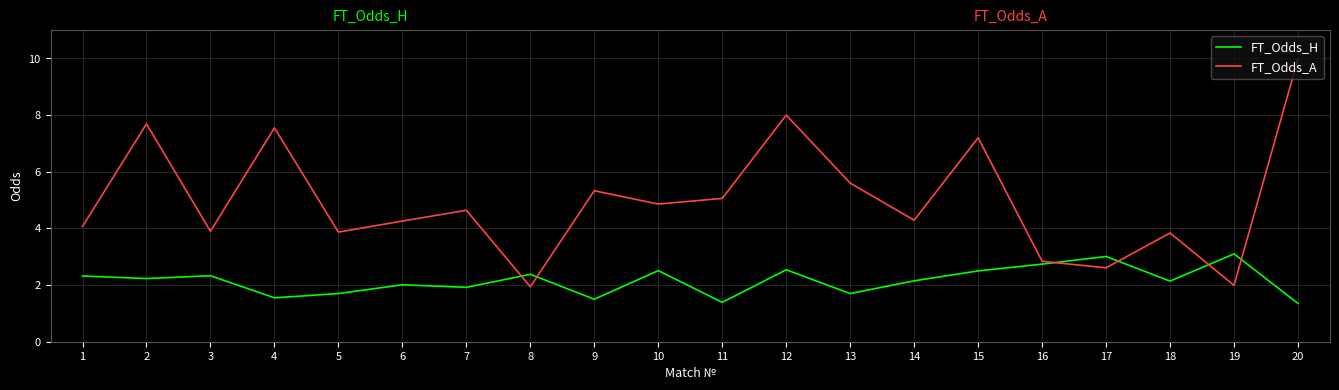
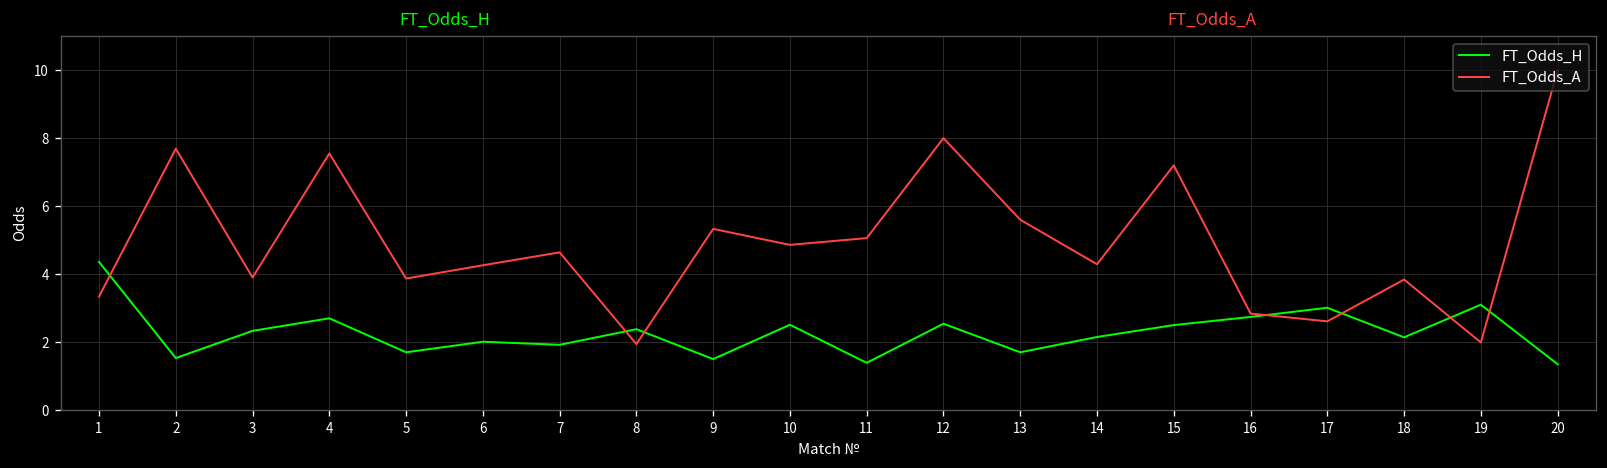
FT_Odds_H, 1: 2.3 -> 4.4
FT_Odds_A, 1: 4.1 -> 3.3
FT_Odds_H, 2: 2.2 -> 1.5
FT_Odds_H, 4: 1.6 -> 2.7
